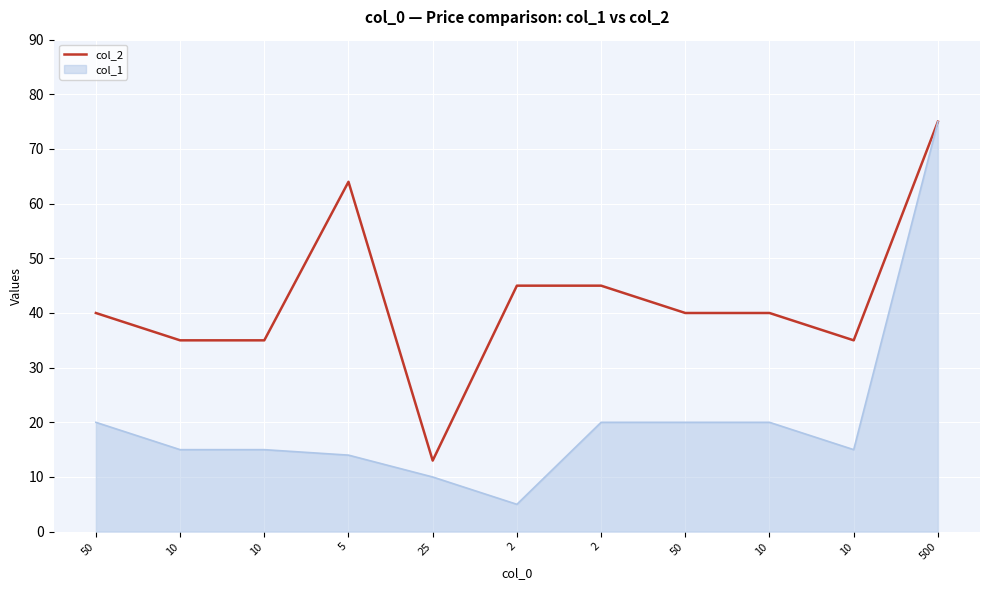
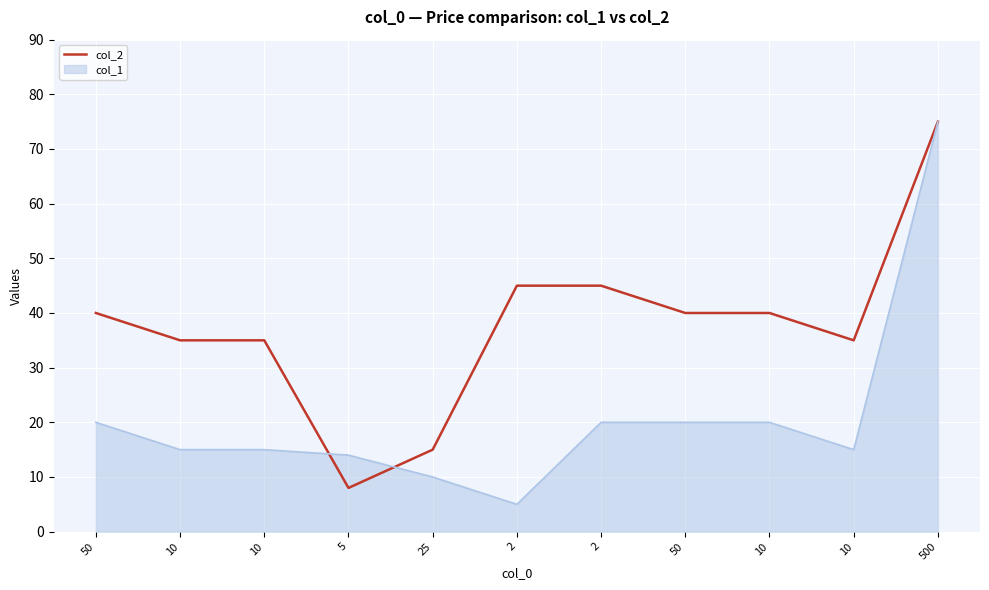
col_2, 5: 64 -> 8
col_2, 25: 13 -> 15
